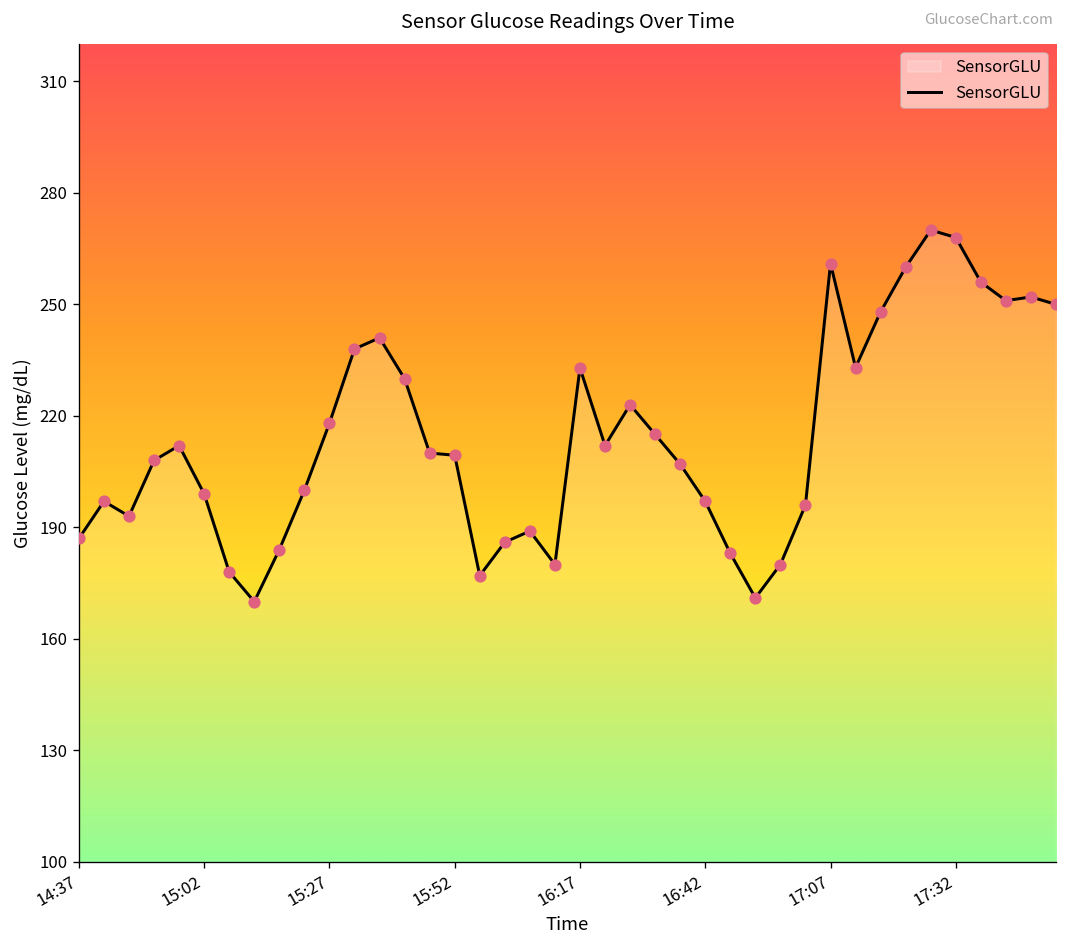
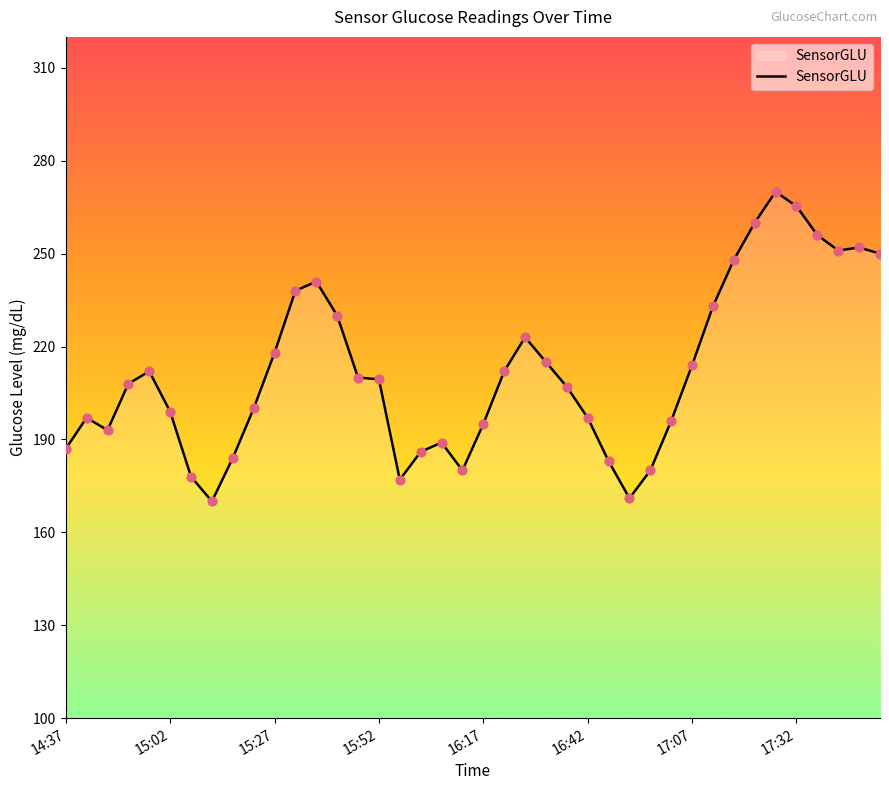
16:17: 233 -> 195
17:07: 261 -> 214
17:32: 268 -> 265
